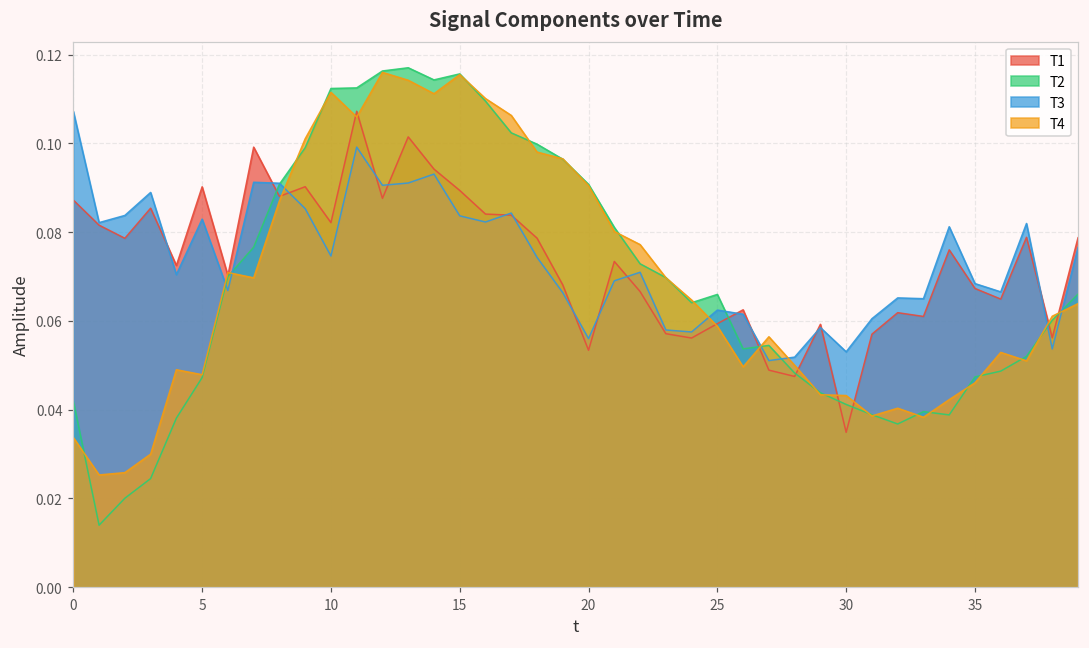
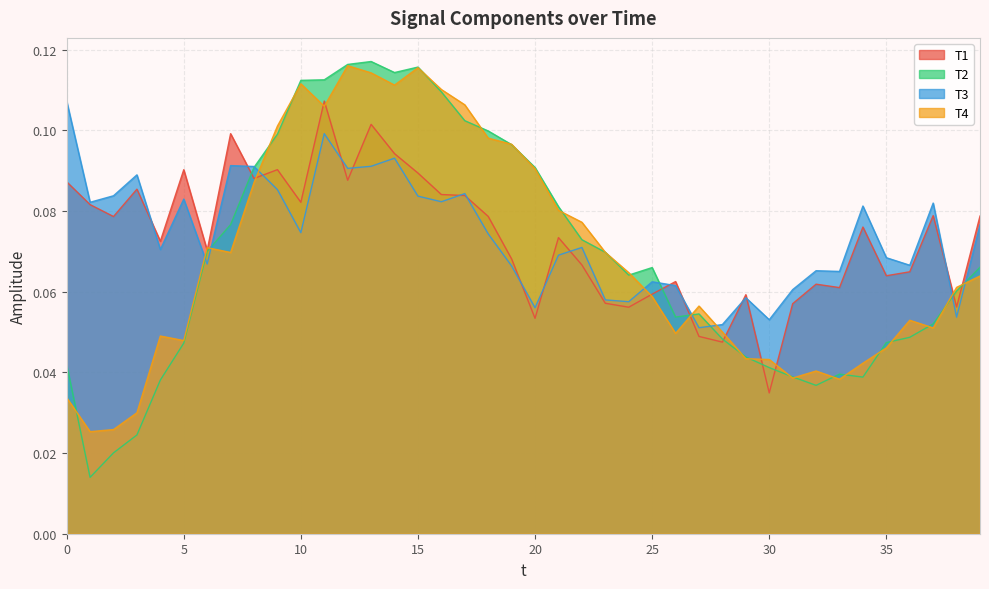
T1, 35: 0.067 -> 0.064
